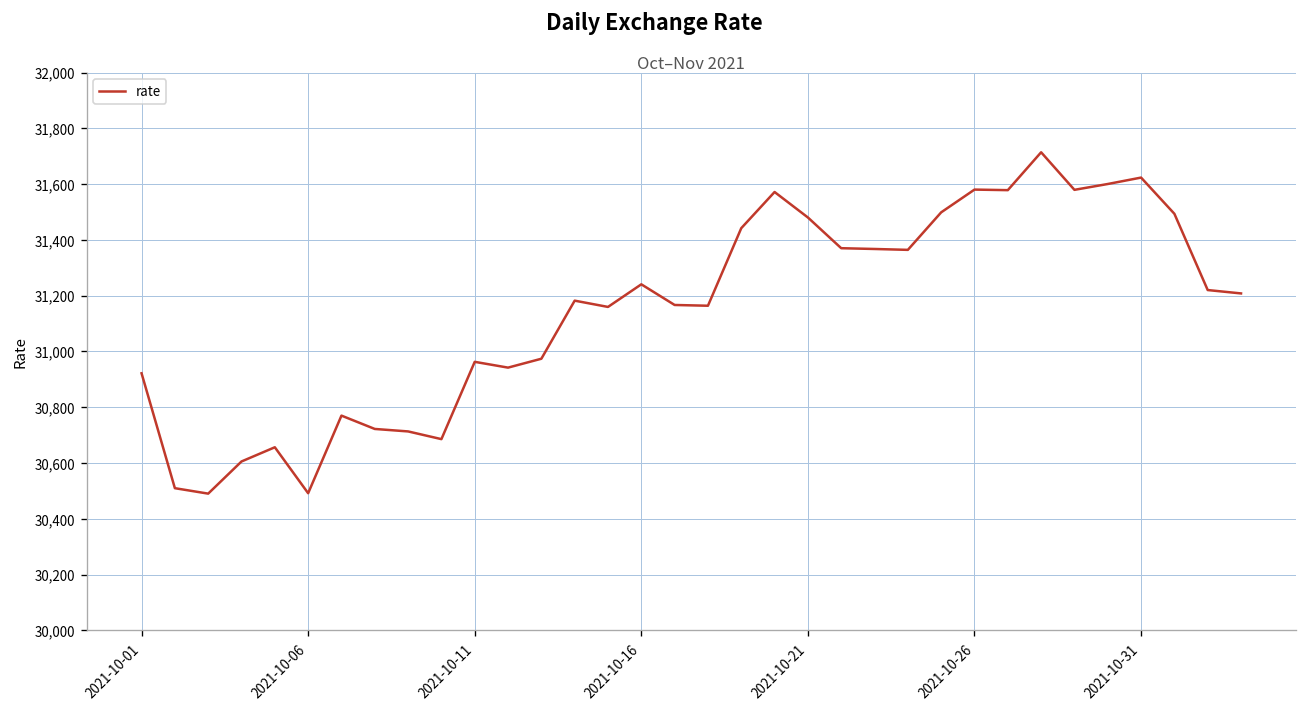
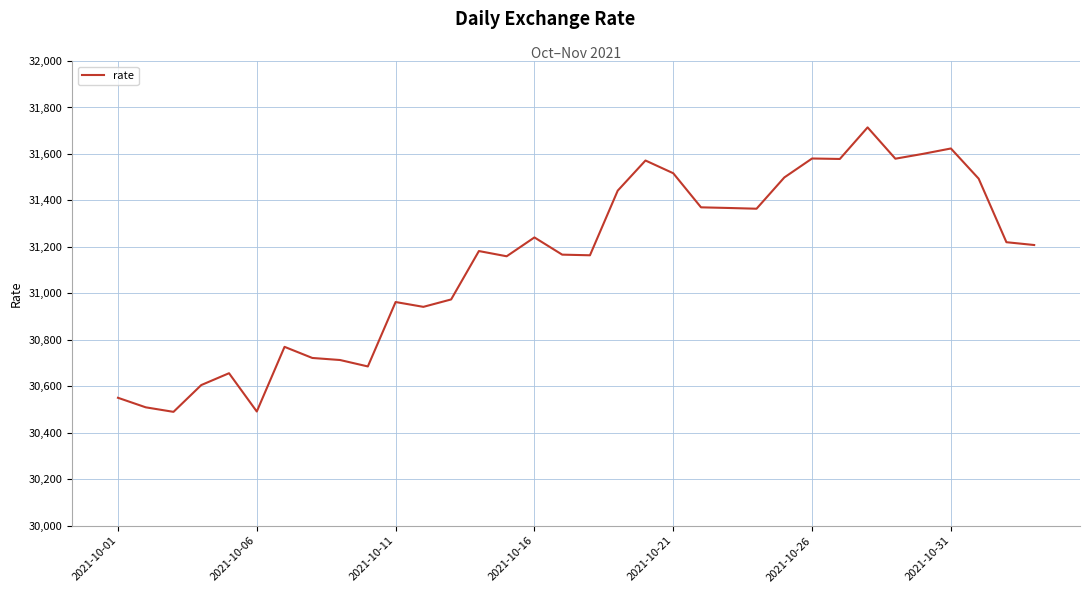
2021-10-01: 30,920 -> 30,550
2021-10-21: 31,480 -> 31,520
